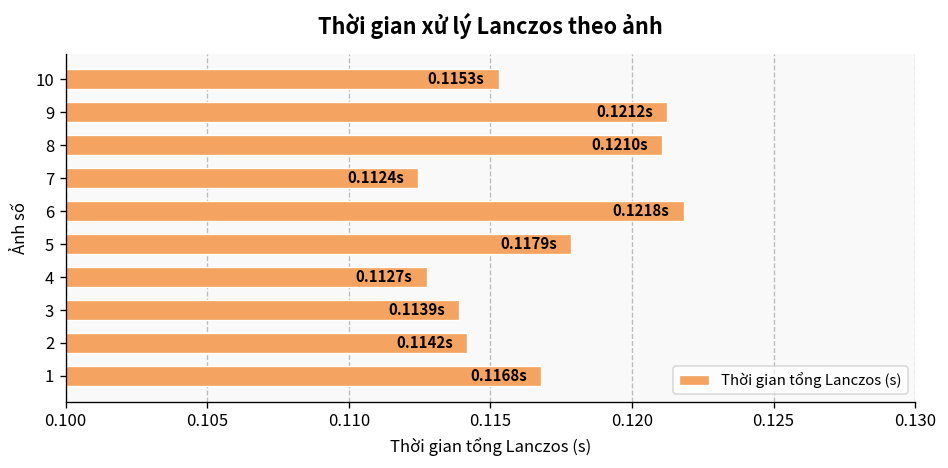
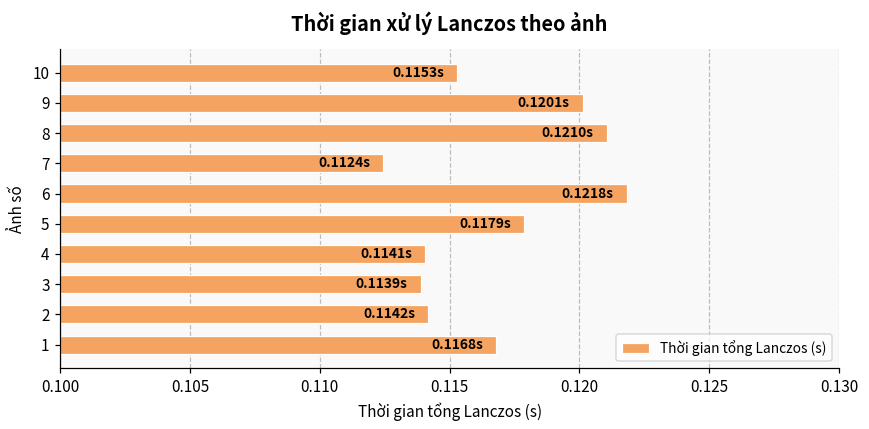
9: 0.1212s -> 0.1201s
4: 0.1127s -> 0.1141s
